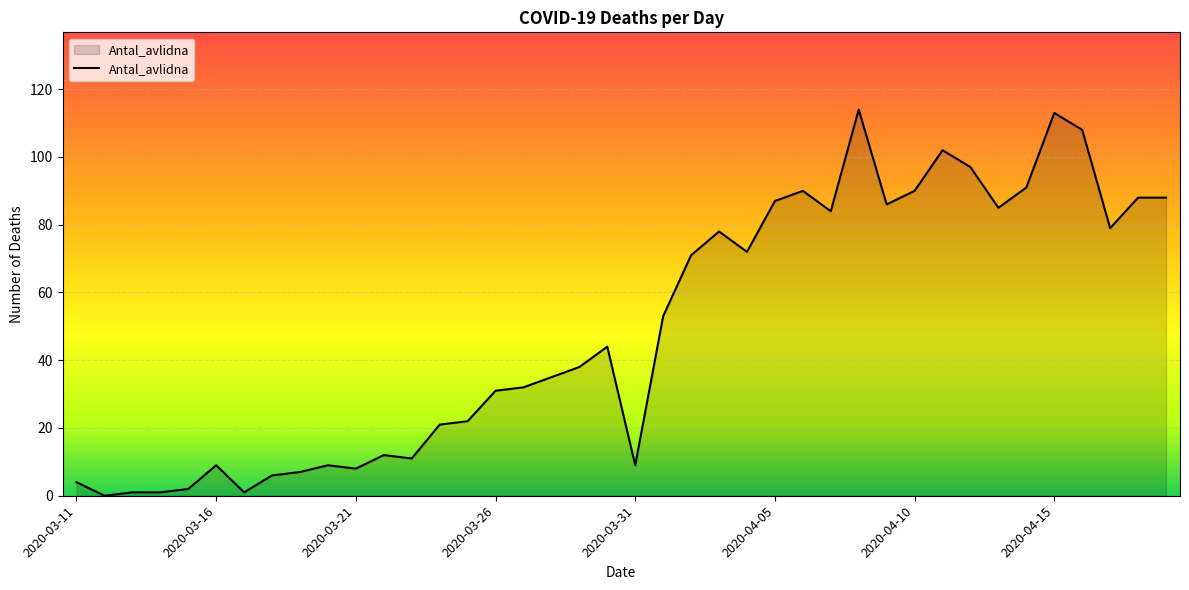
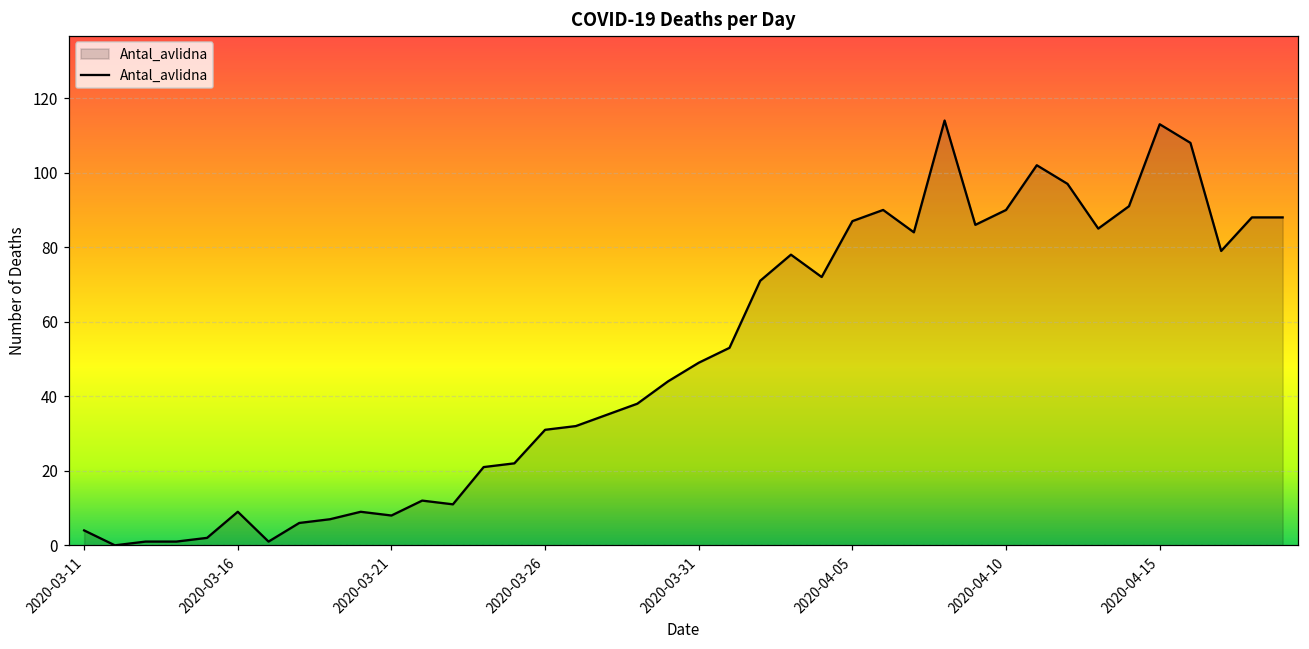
2020-03-31: 9 -> 49
